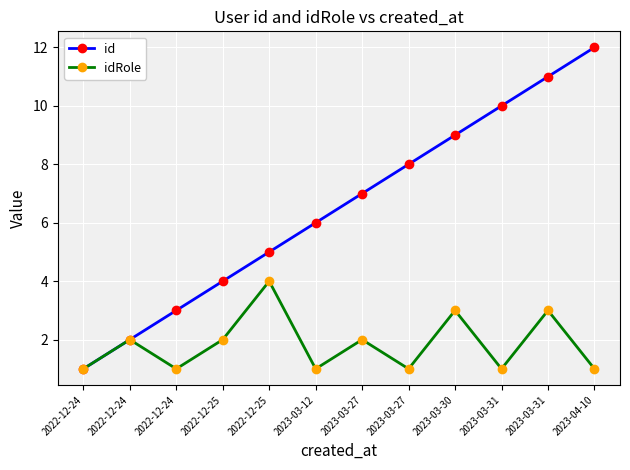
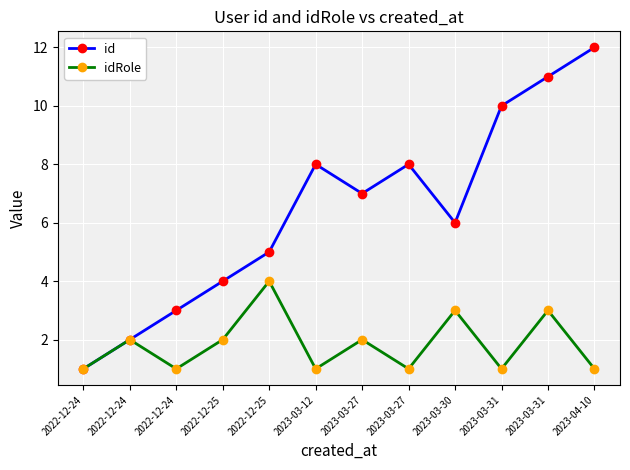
id, 2023-03-12: 6 -> 8
id, 2023-03-30: 9 -> 6
